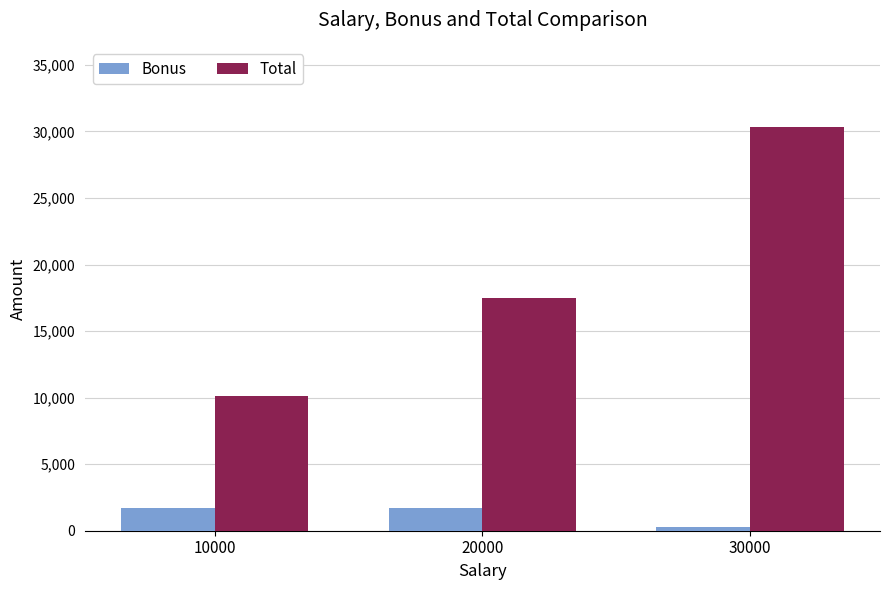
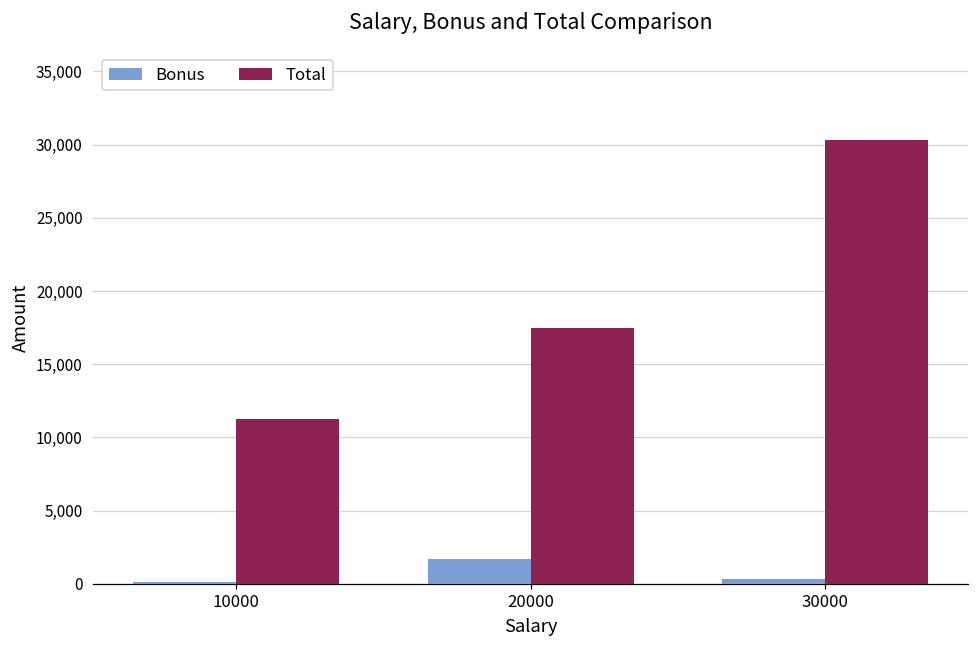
Bonus, 10000: 1,700 -> 100
Total, 10000: 10,100 -> 11,200
